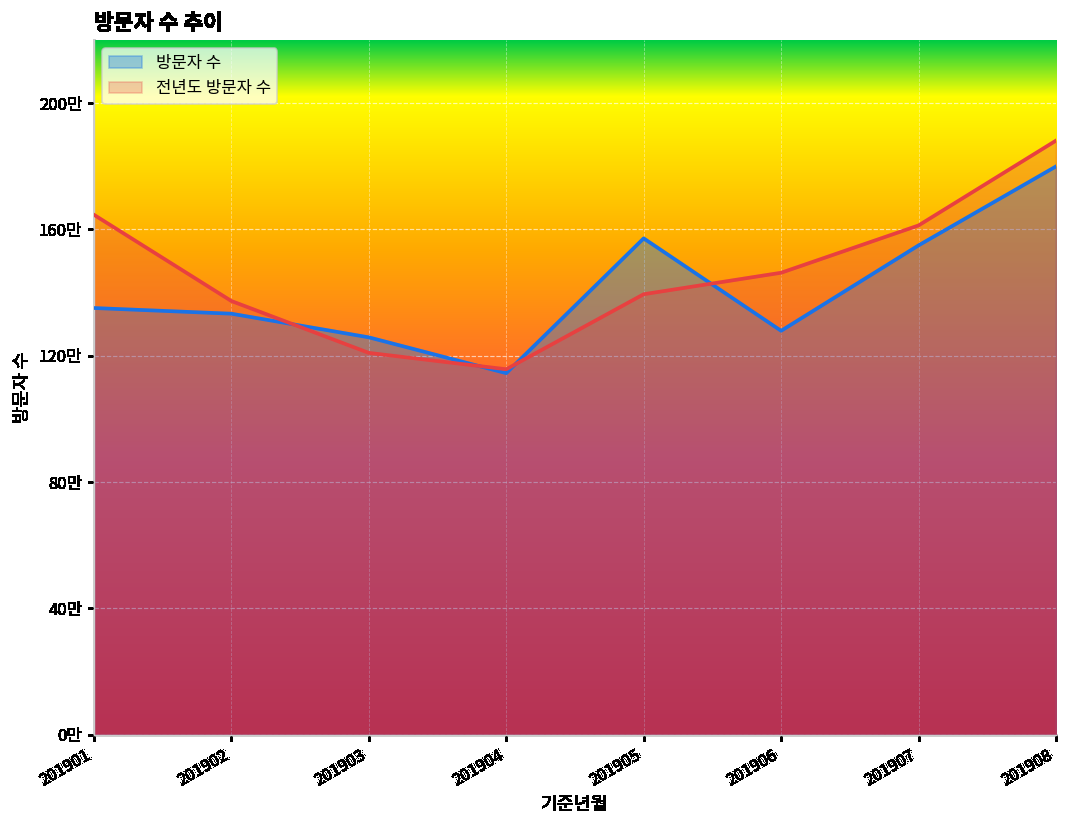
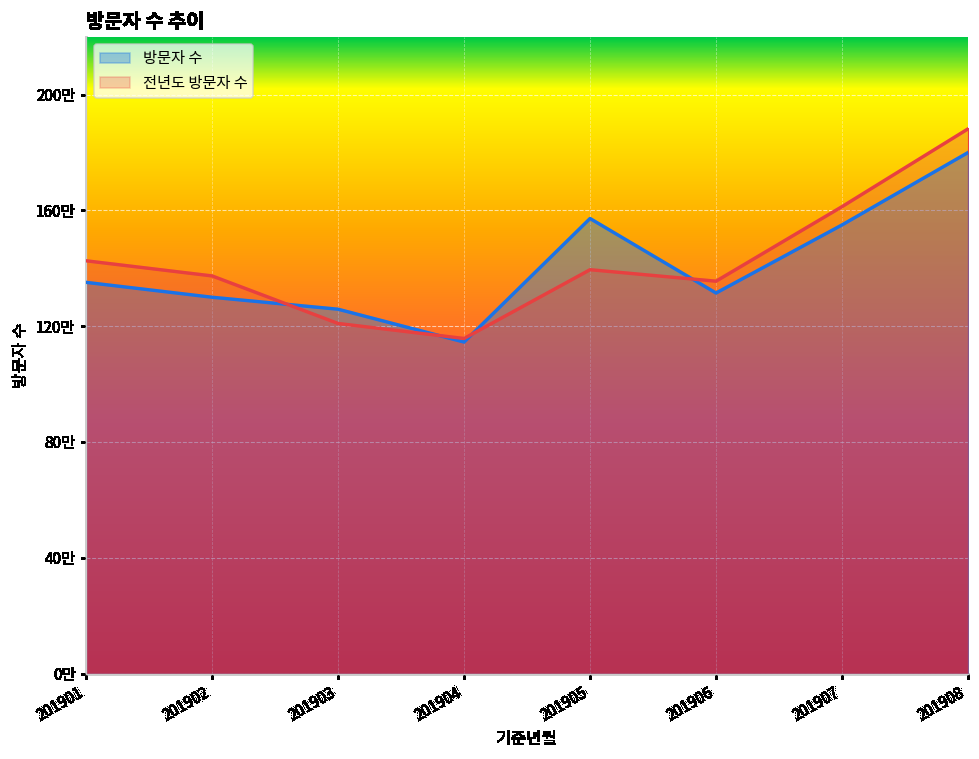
전년도 방문자 수, 201901: 165만 -> 143만
방문자 수, 201902: 133만 -> 130만
방문자 수, 201906: 128만 -> 131만
전년도 방문자 수, 201906: 146만 -> 136만
